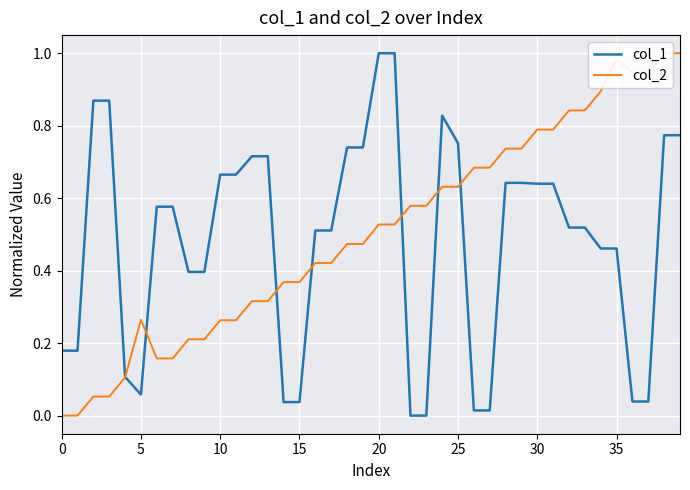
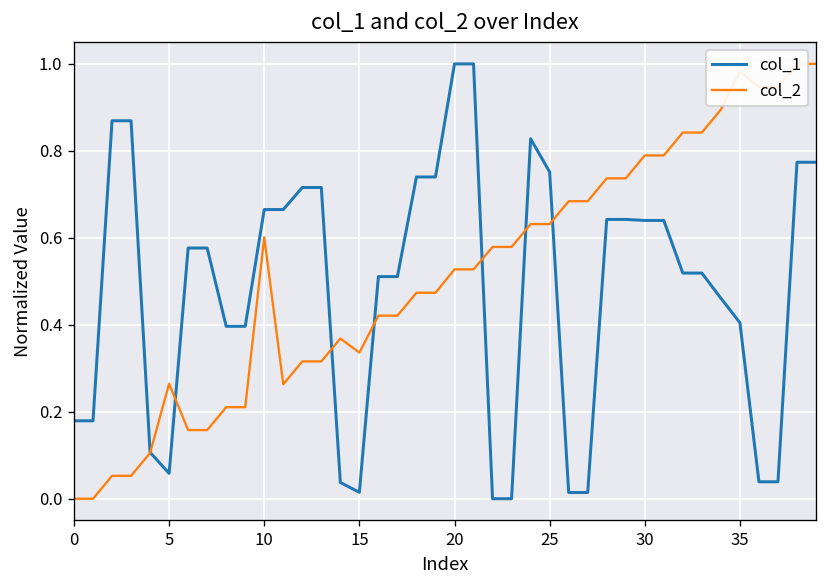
col_2, 10: 0.26 -> 0.60
col_1, 15: 0.04 -> 0.01
col_2, 15: 0.37 -> 0.34
col_1, 35: 0.46 -> 0.40
